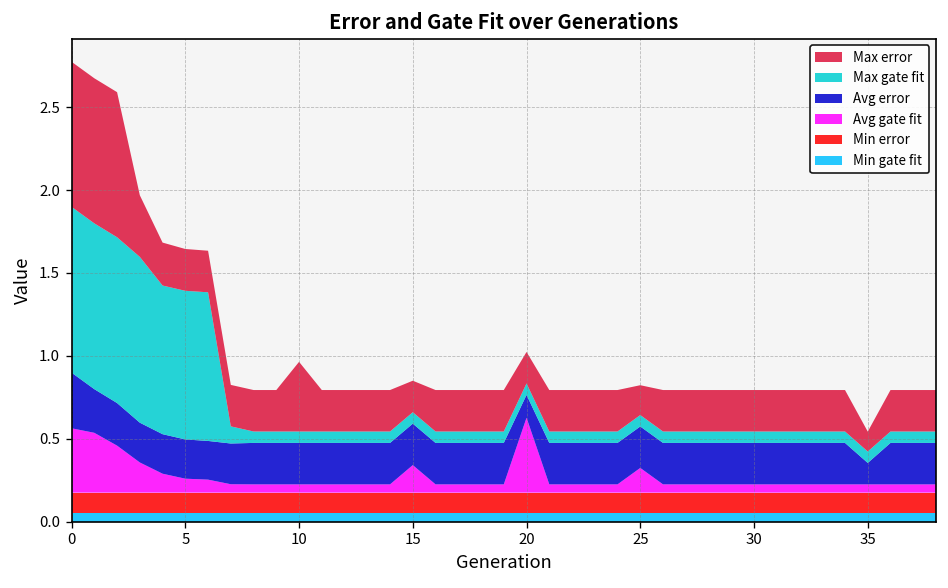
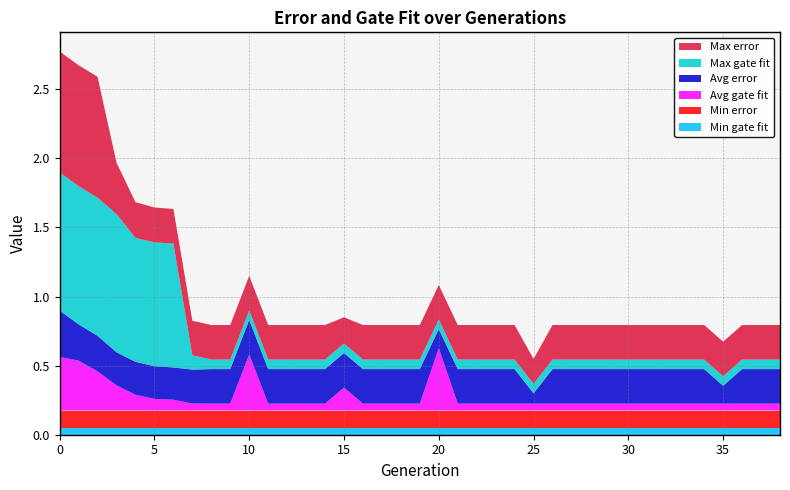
Avg gate fit, 10: 0.05 -> 0.41
Max error, 10: 0.42 -> 0.25
Max error, 20: 0.19 -> 0.25
Avg gate fit, 25: 0.15 -> 0.05
Avg error, 25: 0.25 -> 0.07
Max error, 35: 0.12 -> 0.25
